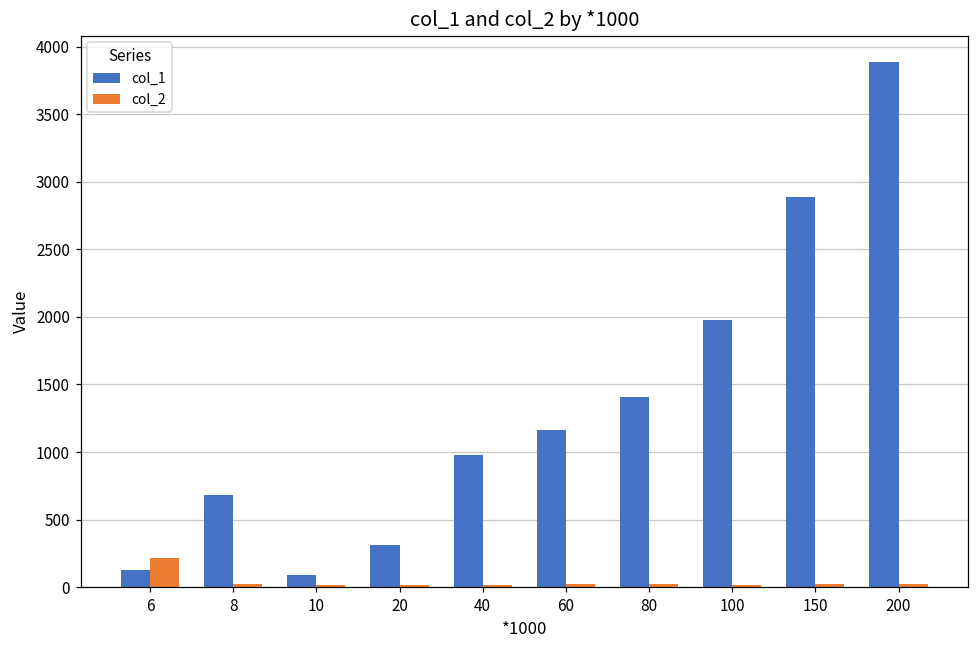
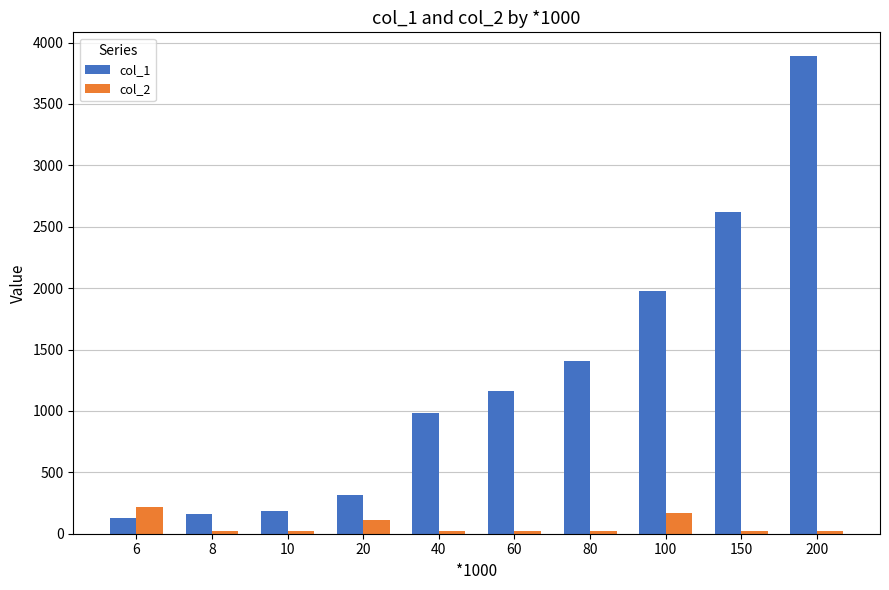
col_1, 8: 680 -> 160
col_1, 10: 90 -> 190
col_2, 20: 20 -> 110
col_2, 100: 20 -> 170
col_1, 150: 2890 -> 2620
